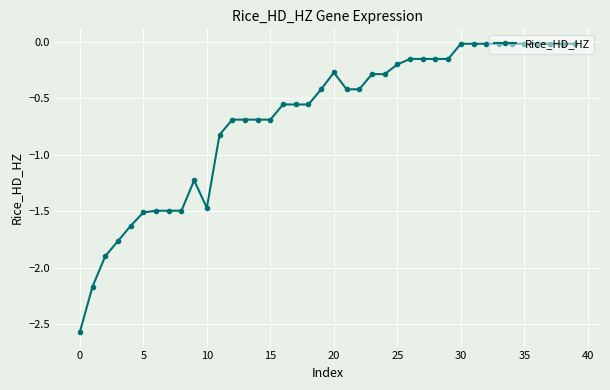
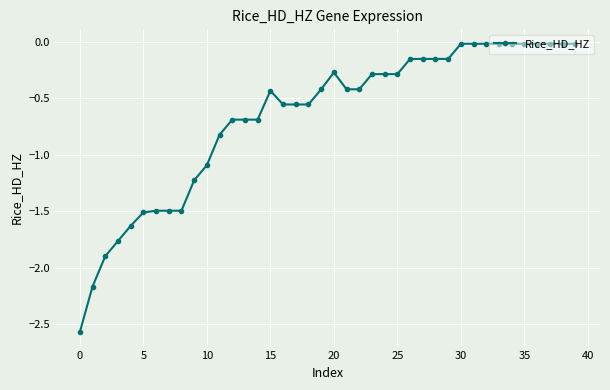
10: -1.47 -> -1.09
15: -0.69 -> -0.43
25: -0.20 -> -0.29
